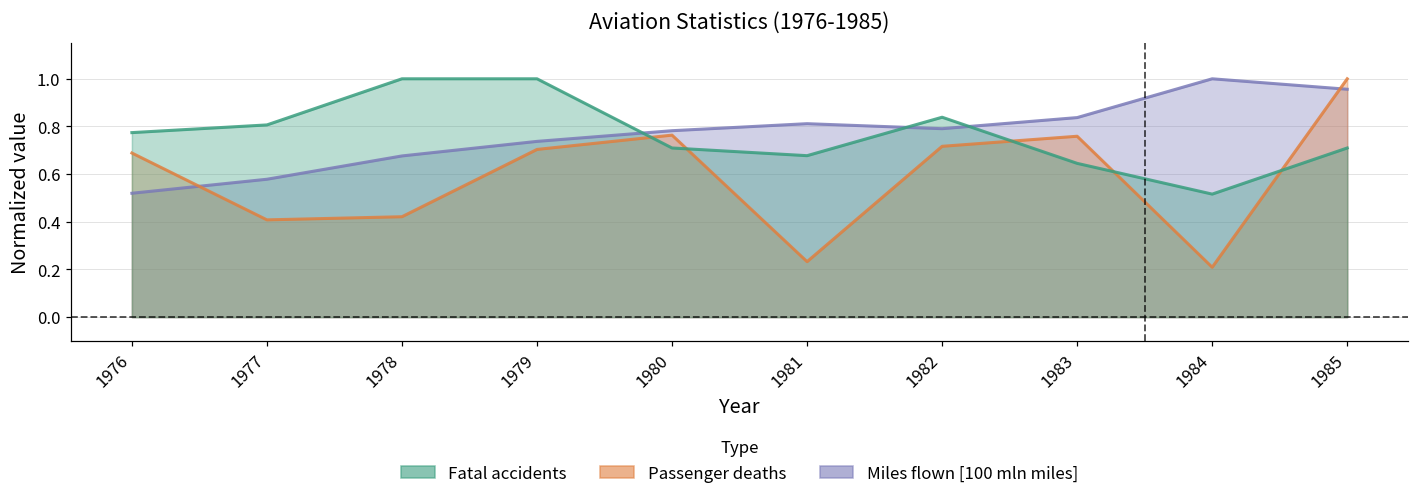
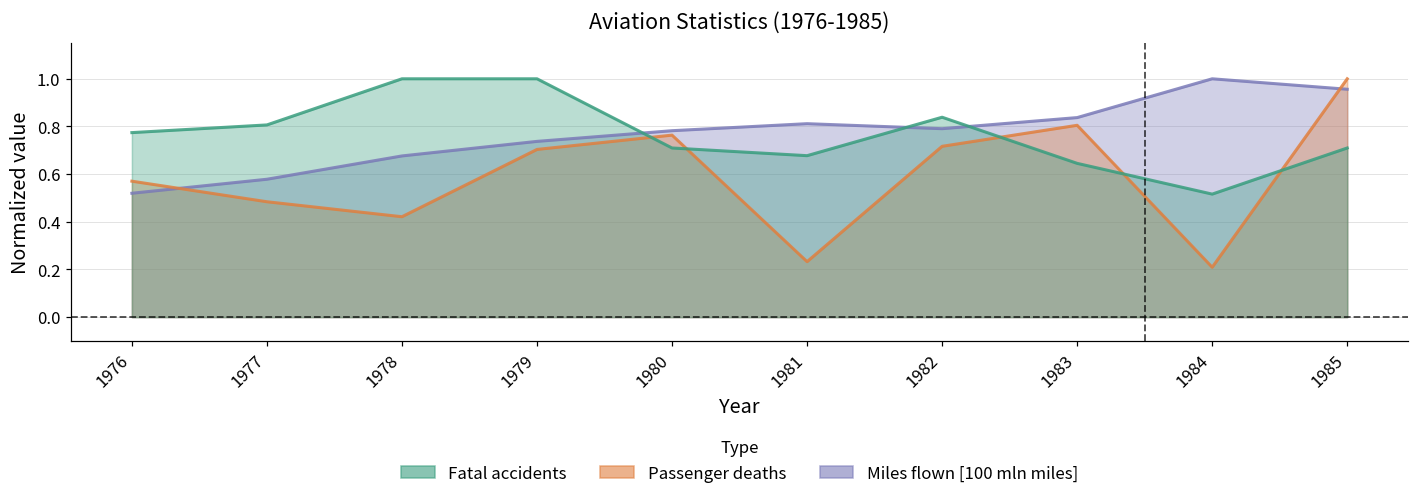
Passenger deaths, 1976: 0.69 -> 0.57
Passenger deaths, 1977: 0.41 -> 0.48
Passenger deaths, 1983: 0.76 -> 0.80
